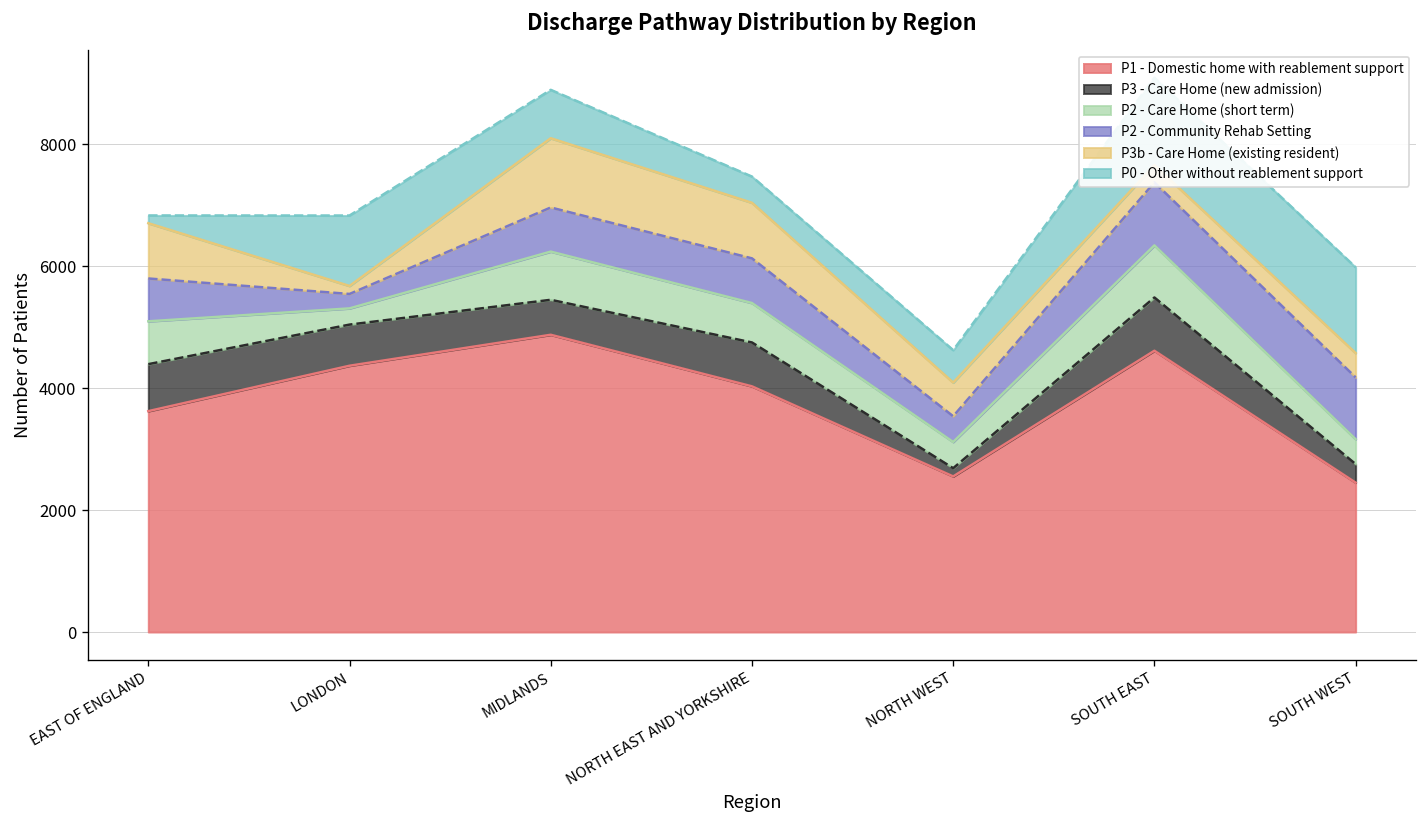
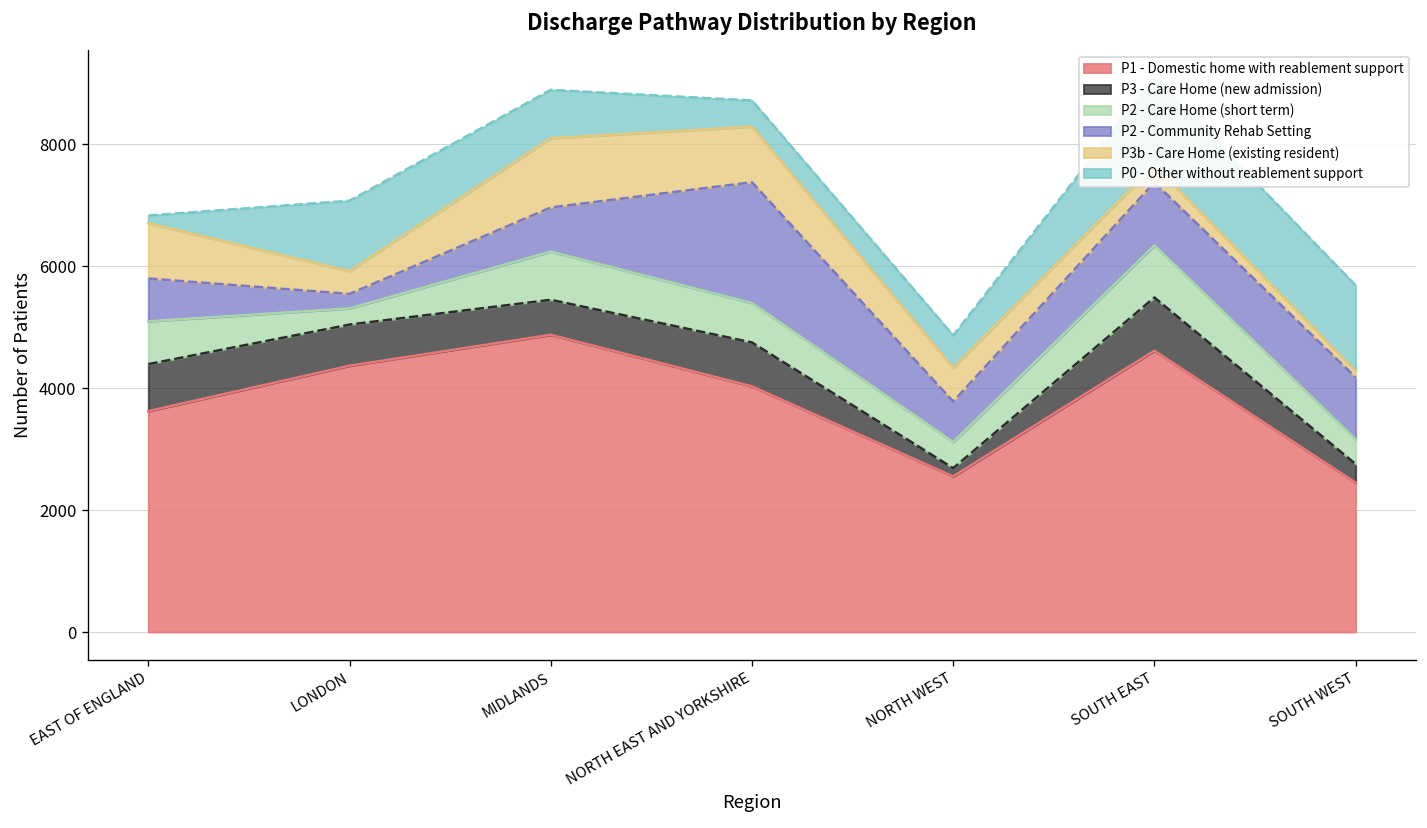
P3b - Care Home (existing resident), LONDON: 100 -> 400
P2 - Community Rehab Setting, NORTH EAST AND YORKSHIRE: 700 -> 2000
P2 - Community Rehab Setting, NORTH WEST: 400 -> 700
P3b - Care Home (existing resident), SOUTH WEST: 400 -> 100
